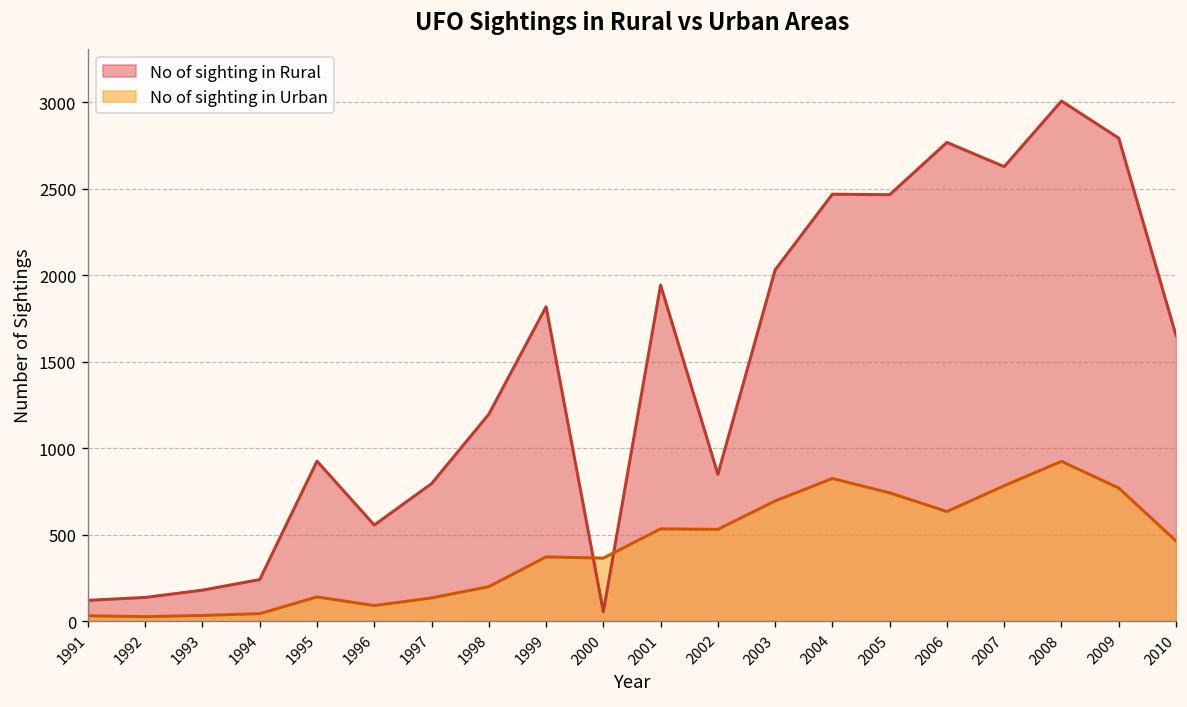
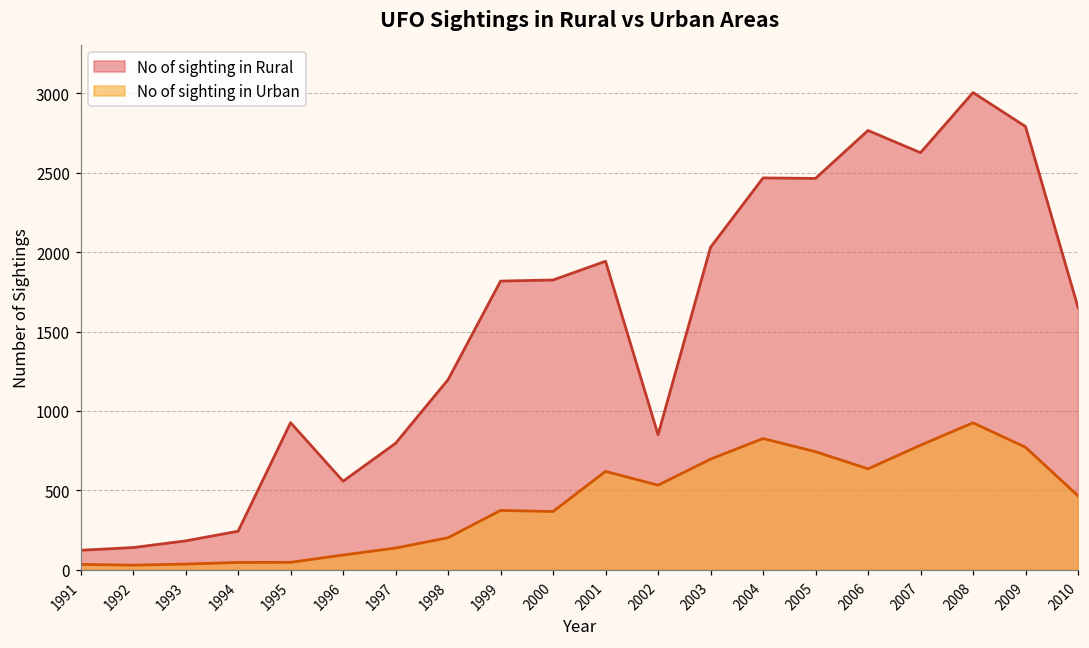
No of sighting in Urban, 1995: 140 -> 50
No of sighting in Rural, 2000: 60 -> 1830
No of sighting in Urban, 2001: 540 -> 620
